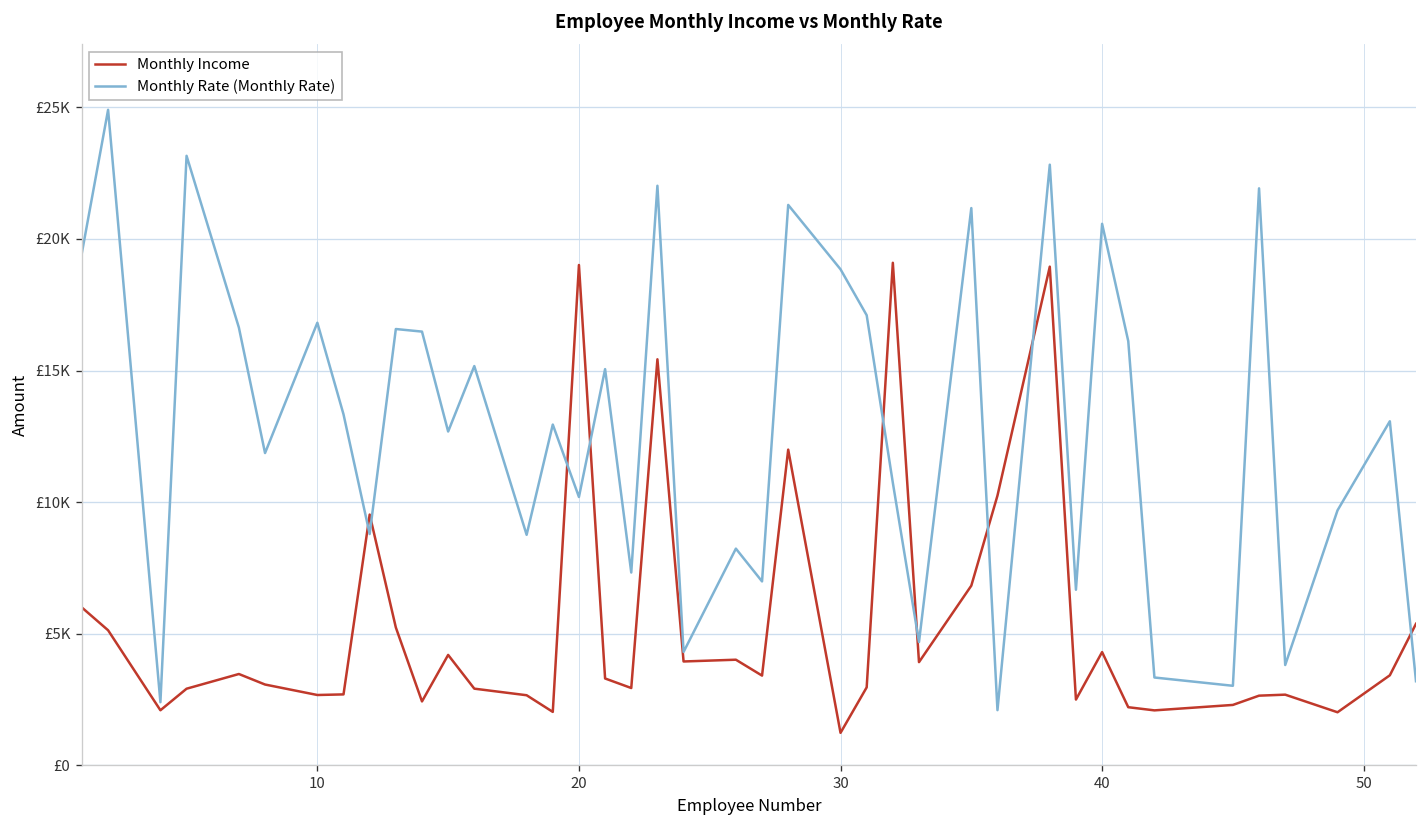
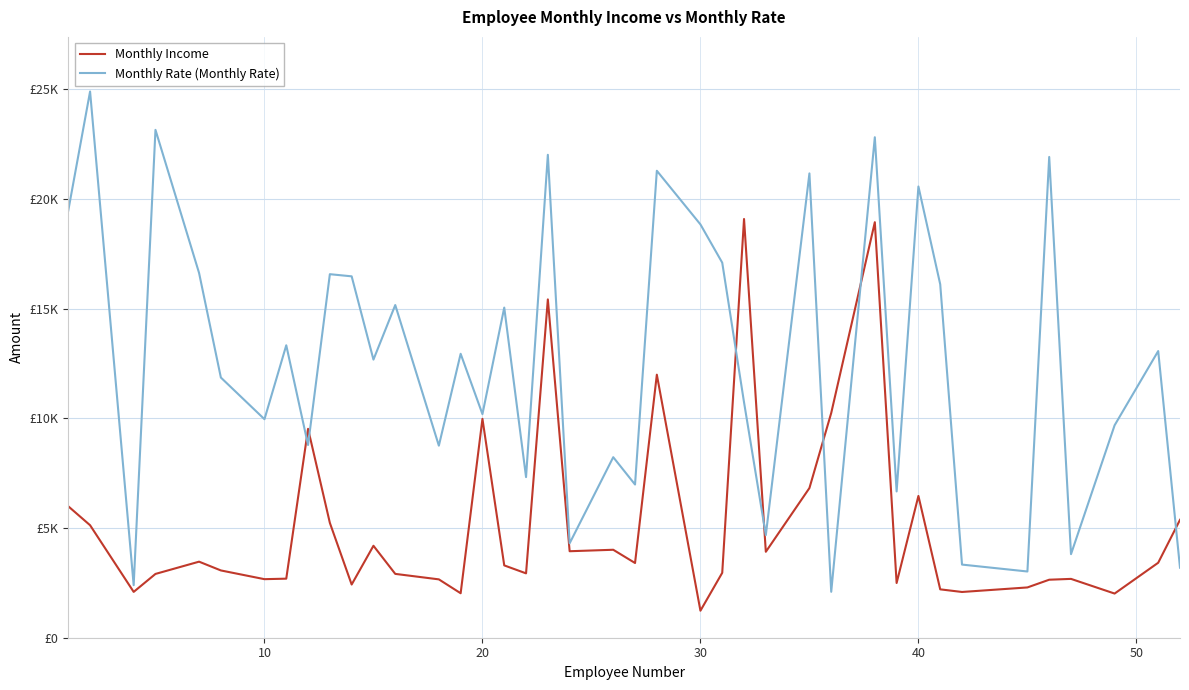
Monthly Rate (Monthly Rate), 10: £16800 -> £10000
Monthly Income, 20: £19000 -> £10000
Monthly Income, 40: £4300 -> £6500
